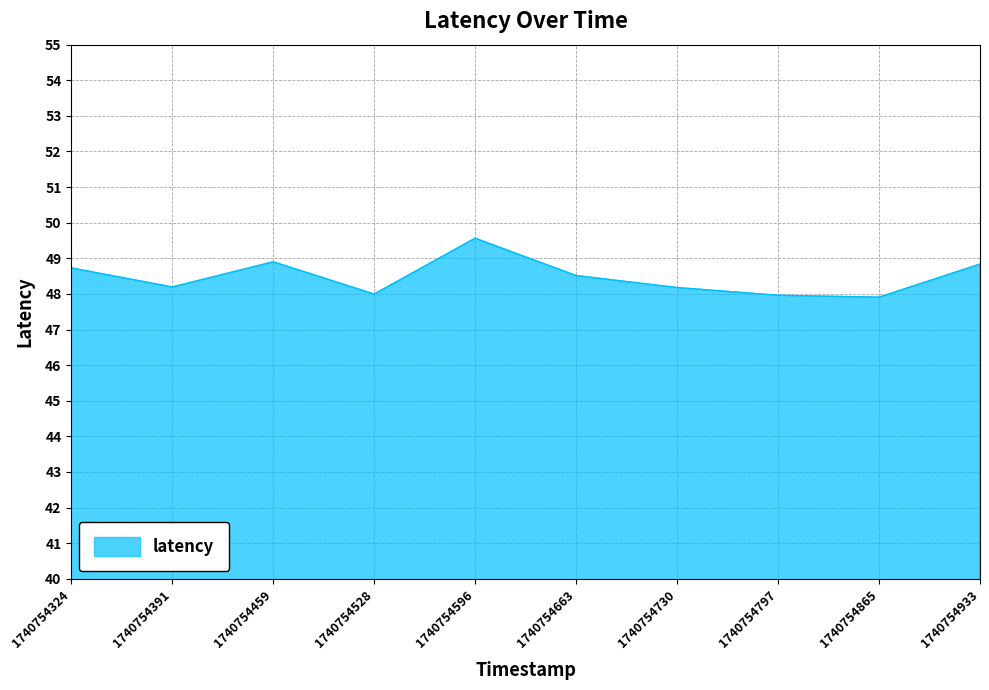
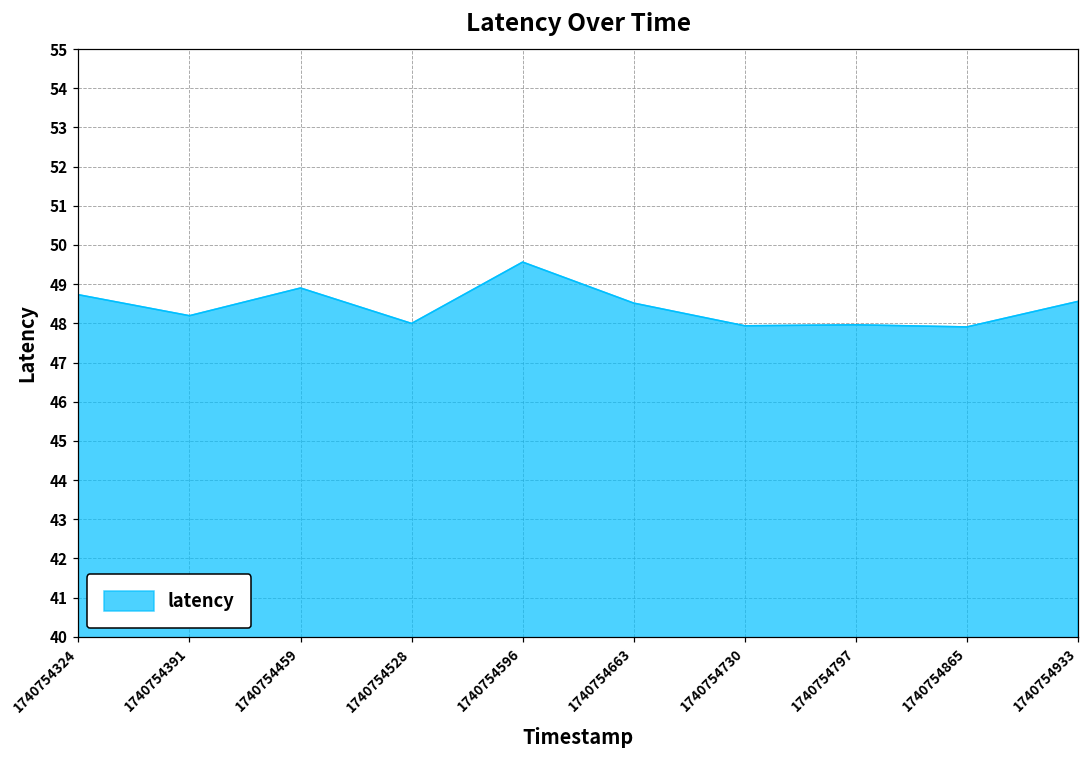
1740754730: 48.2 -> 47.9
1740754933: 48.8 -> 48.6
